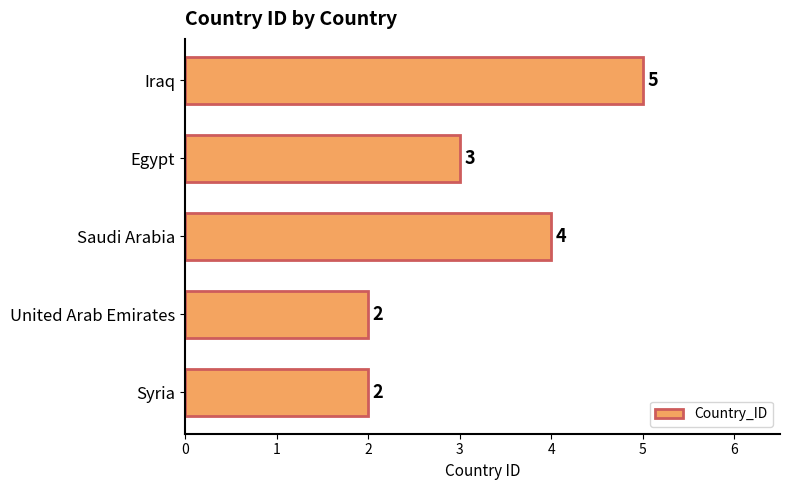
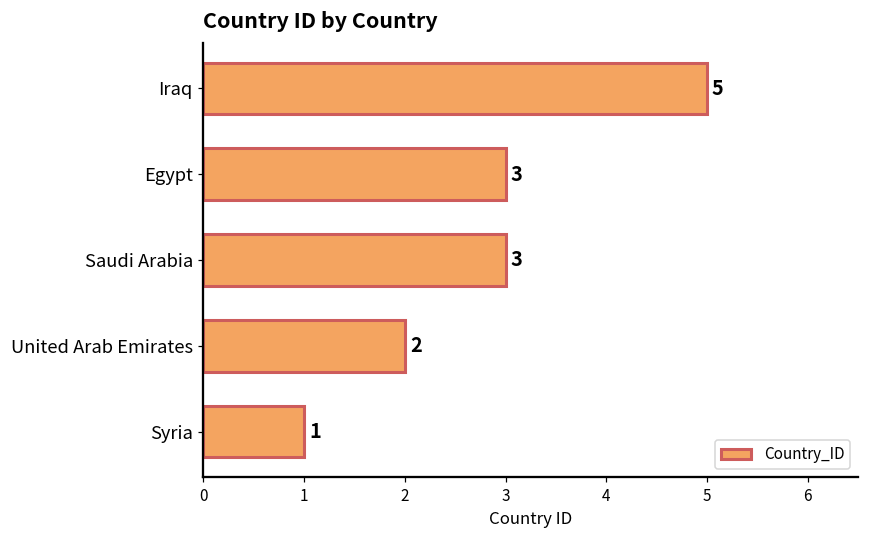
Saudi Arabia: 4 -> 3
Syria: 2 -> 1
